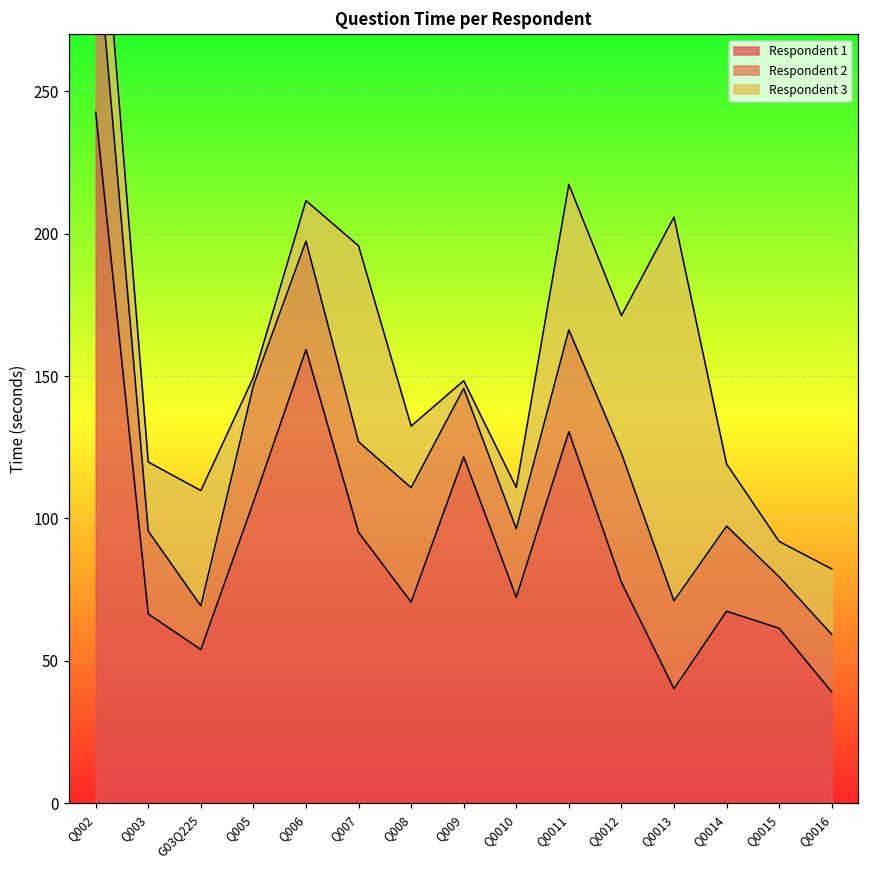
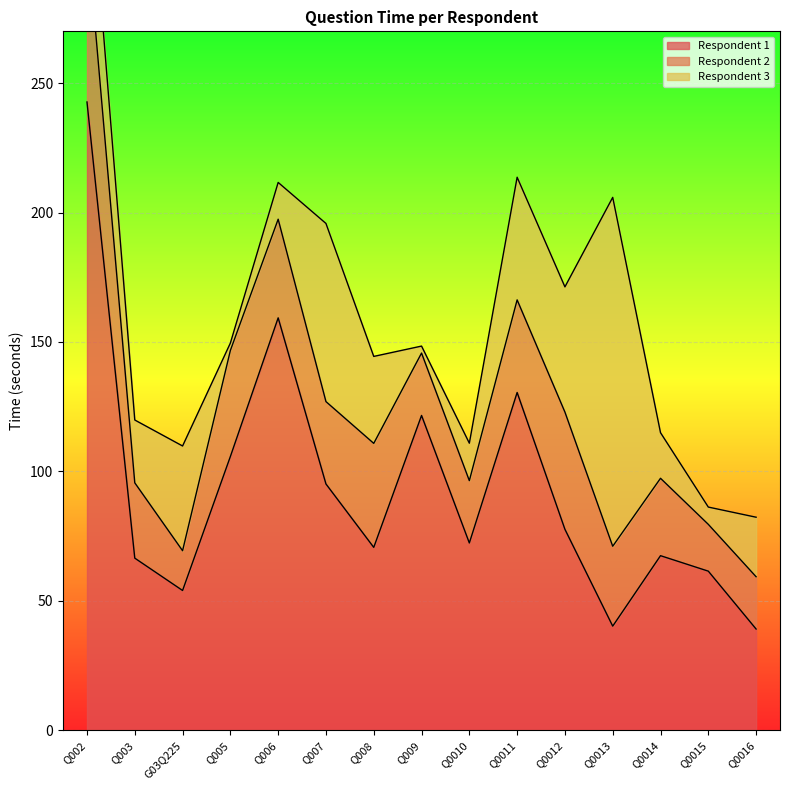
Respondent 3, Q008: 22 -> 34
Respondent 3, Q0011: 51 -> 47
Respondent 3, Q0014: 22 -> 18
Respondent 3, Q0015: 12 -> 7
